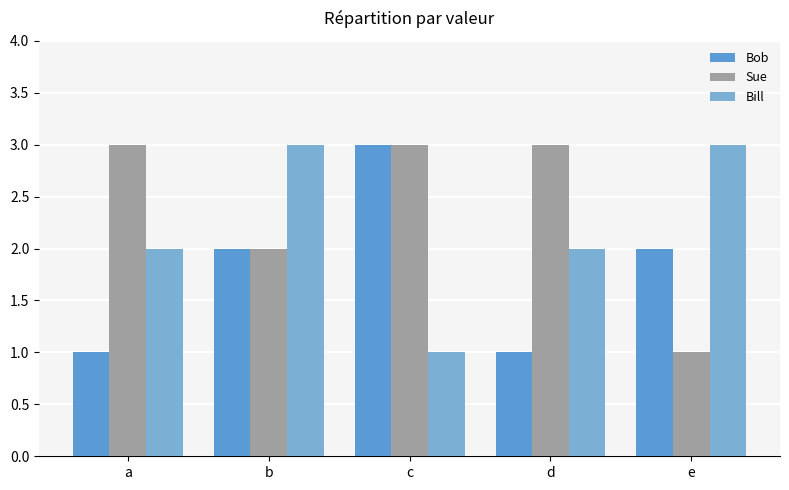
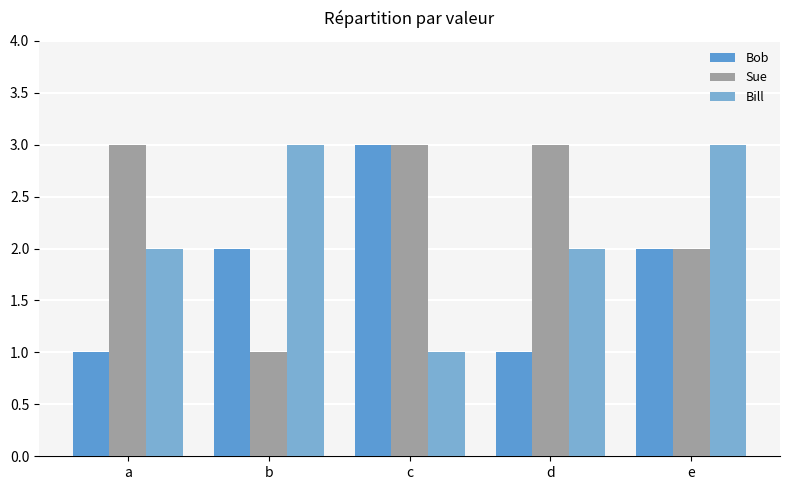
Sue, b: 2 -> 1
Sue, e: 1 -> 2
